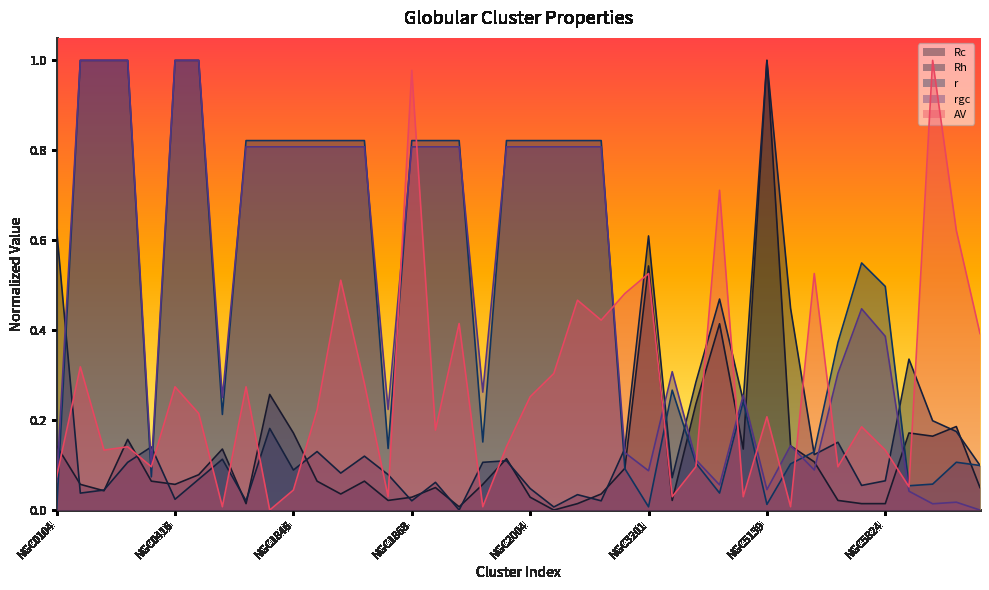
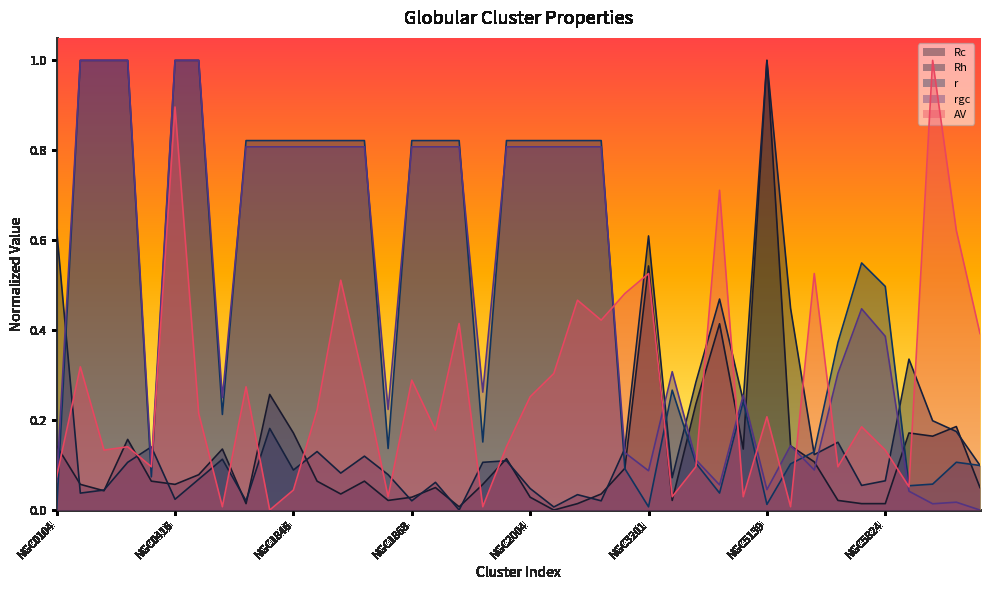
AV, NGC0416: 0.27 -> 0.90
AV, NGC1868: 0.98 -> 0.29
